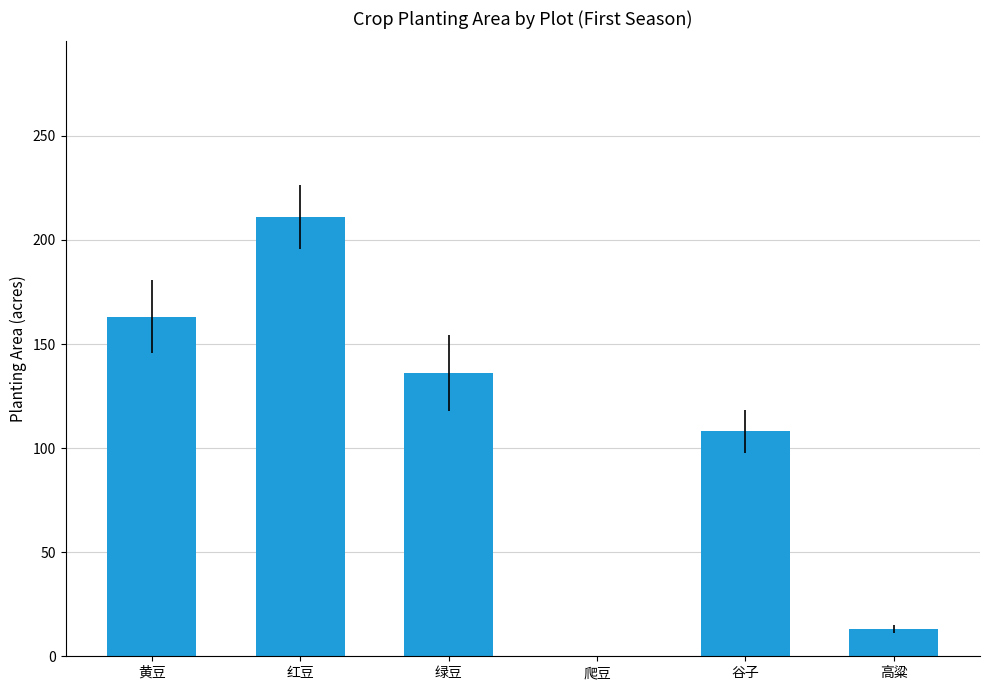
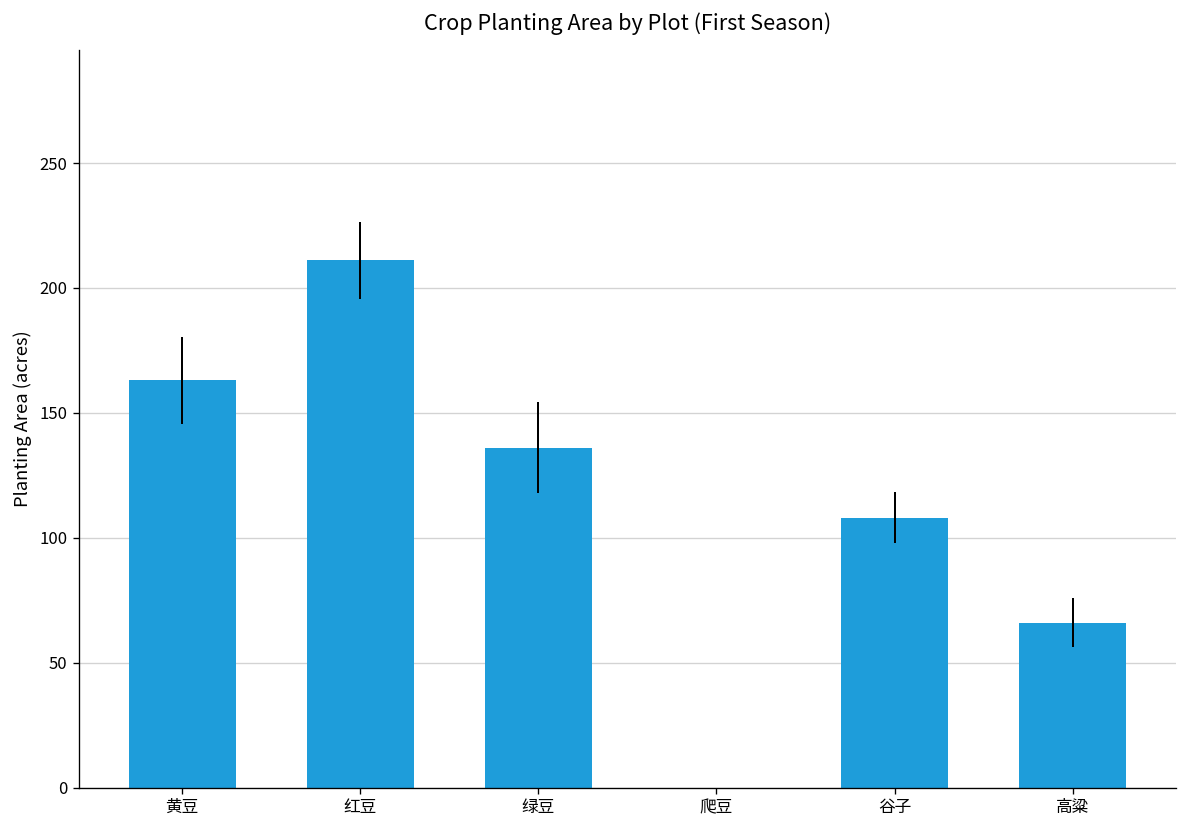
高粱: 13 -> 66
